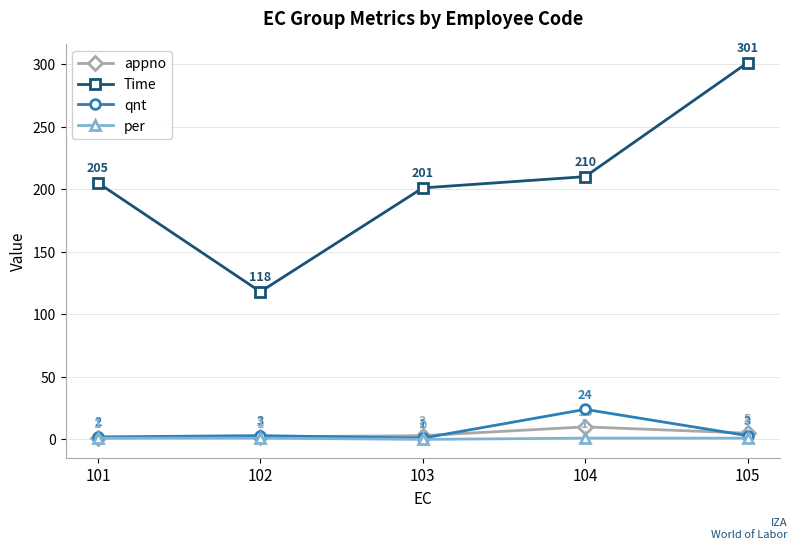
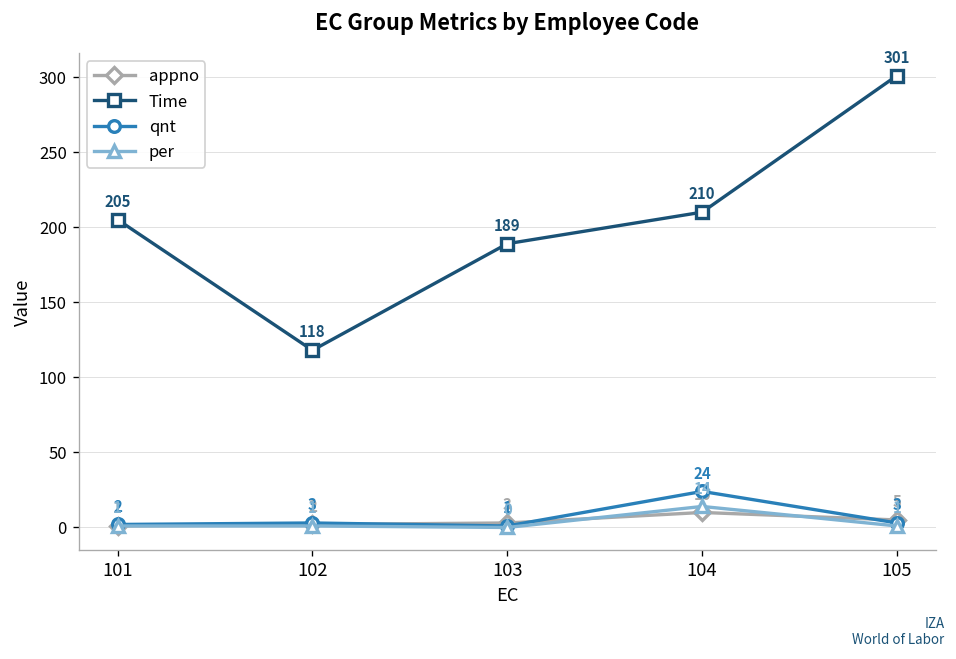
Time, 103: 201 -> 189
per, 104: 1 -> 14
